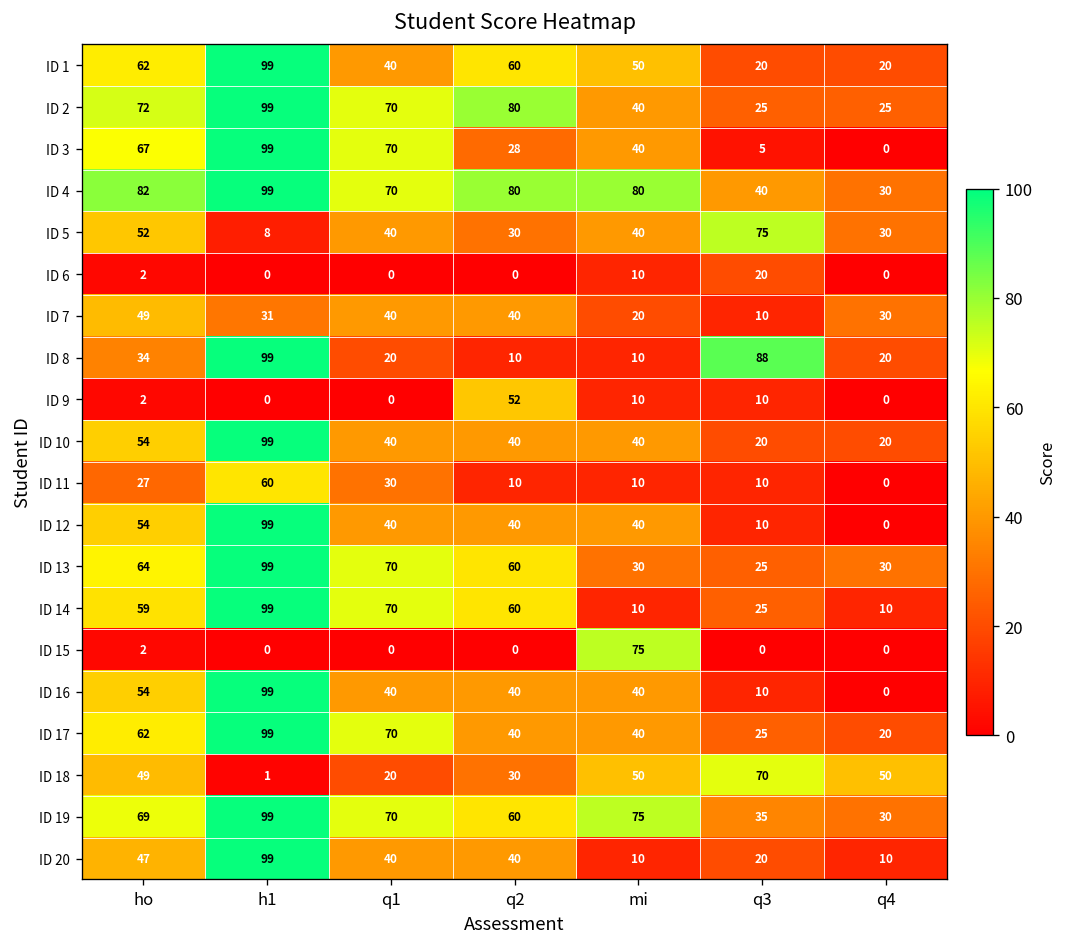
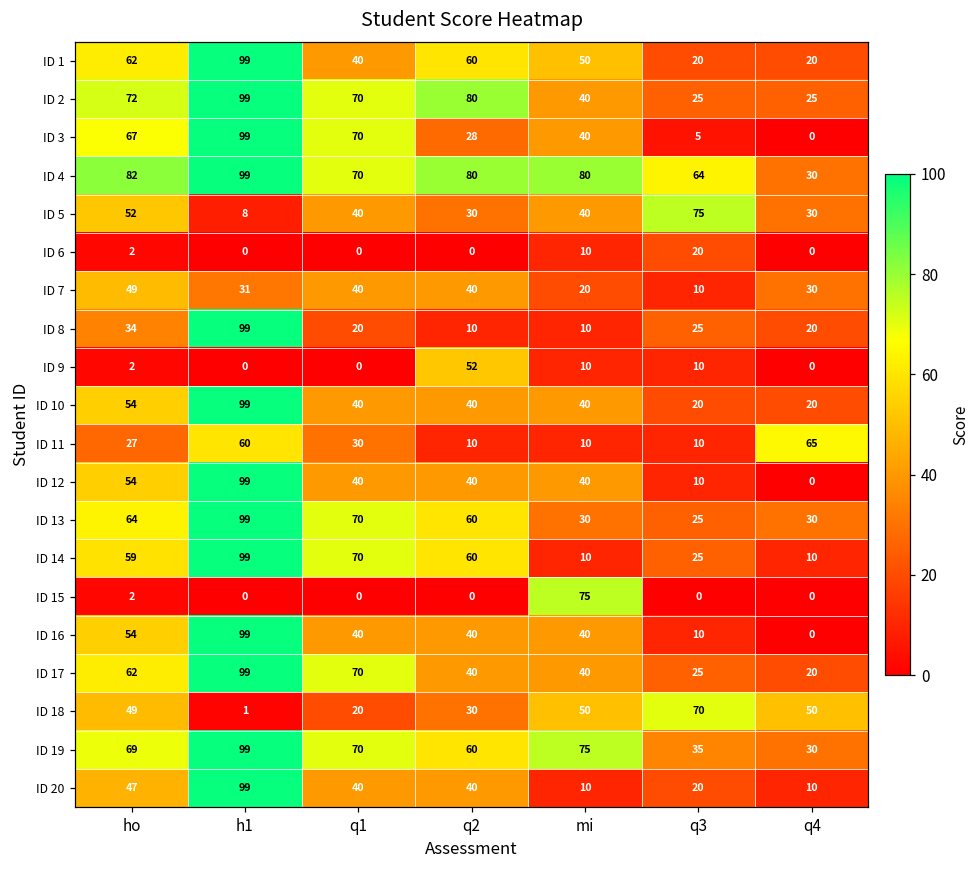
ID 4, q3: 40 -> 64
ID 8, q3: 88 -> 25
ID 11, q4: 0 -> 65
